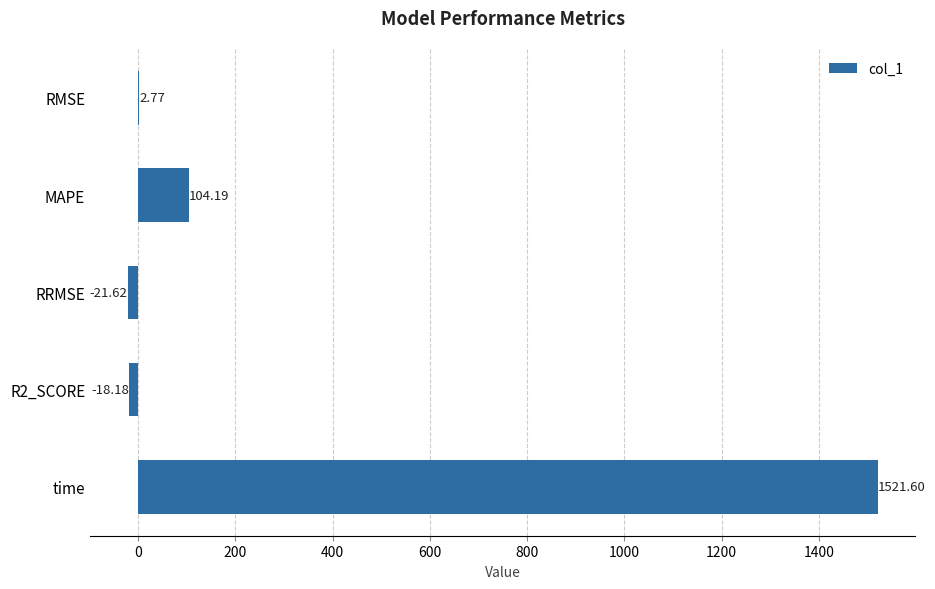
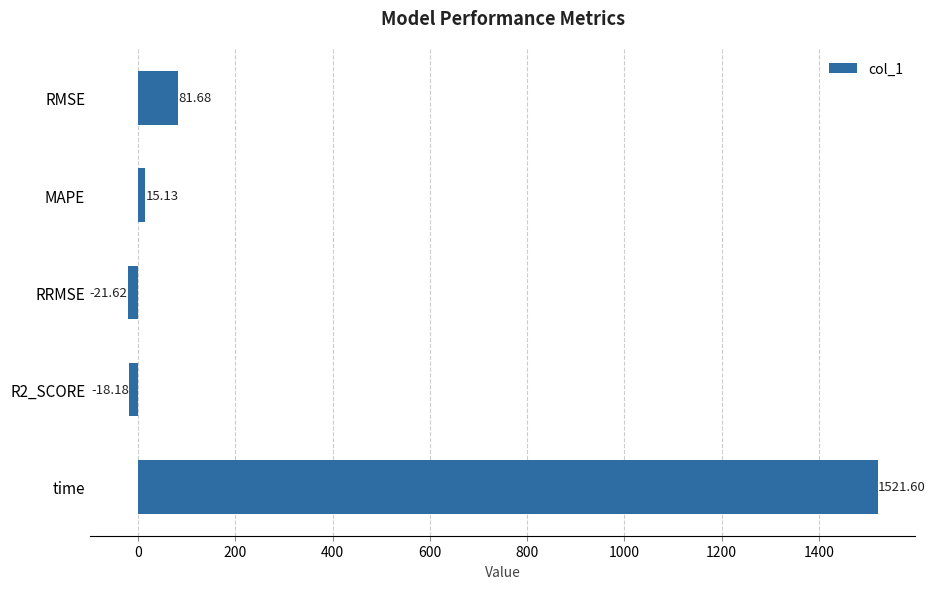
RMSE: 2.77 -> 81.68
MAPE: 104.19 -> 15.13
